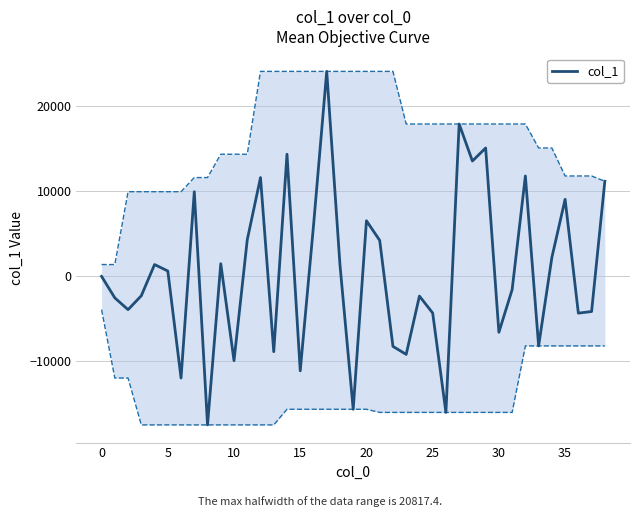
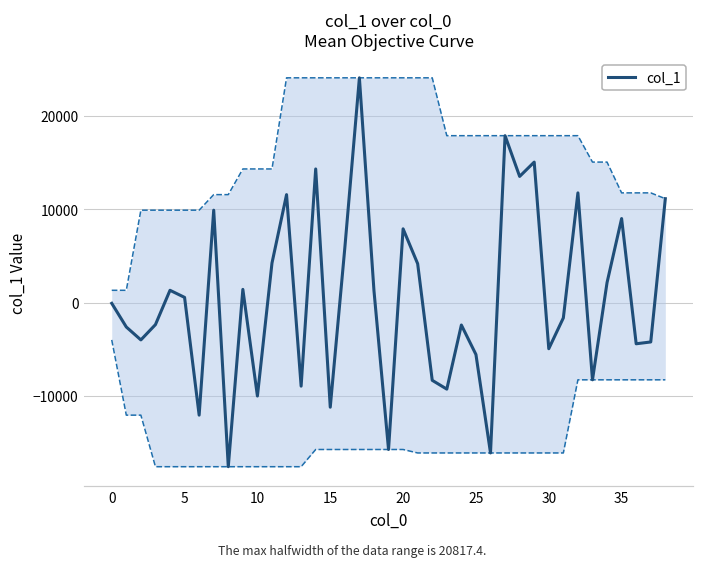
col_1, 20: 6000 -> 8000
col_1, 25: -4000 -> -6000
col_1, 30: -7000 -> -5000
